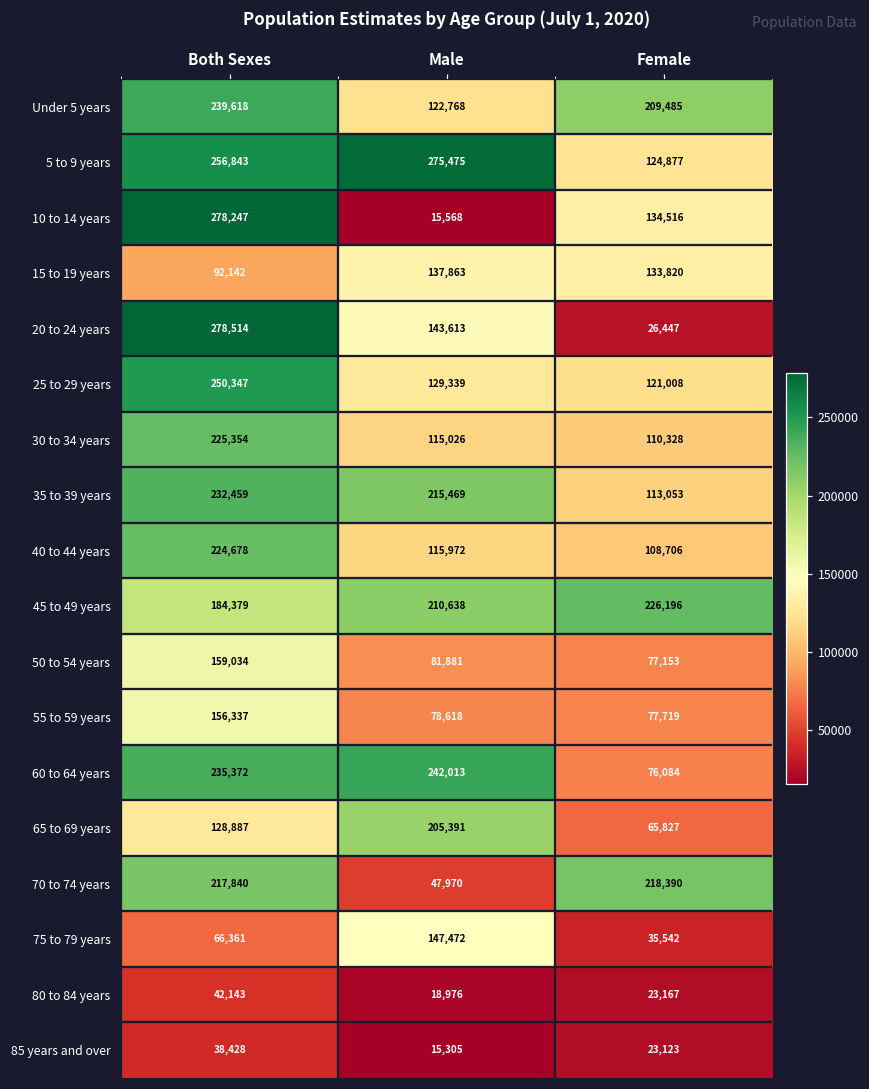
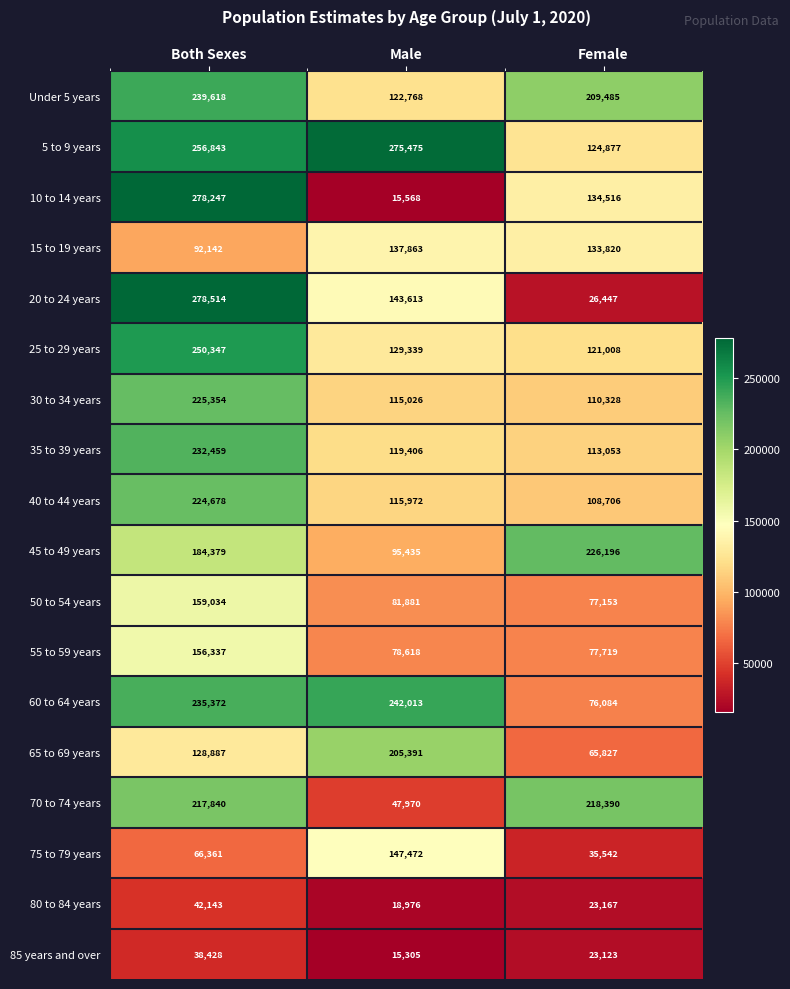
35 to 39 years, Male: 215,469 -> 119,406
45 to 49 years, Male: 210,638 -> 95,435
